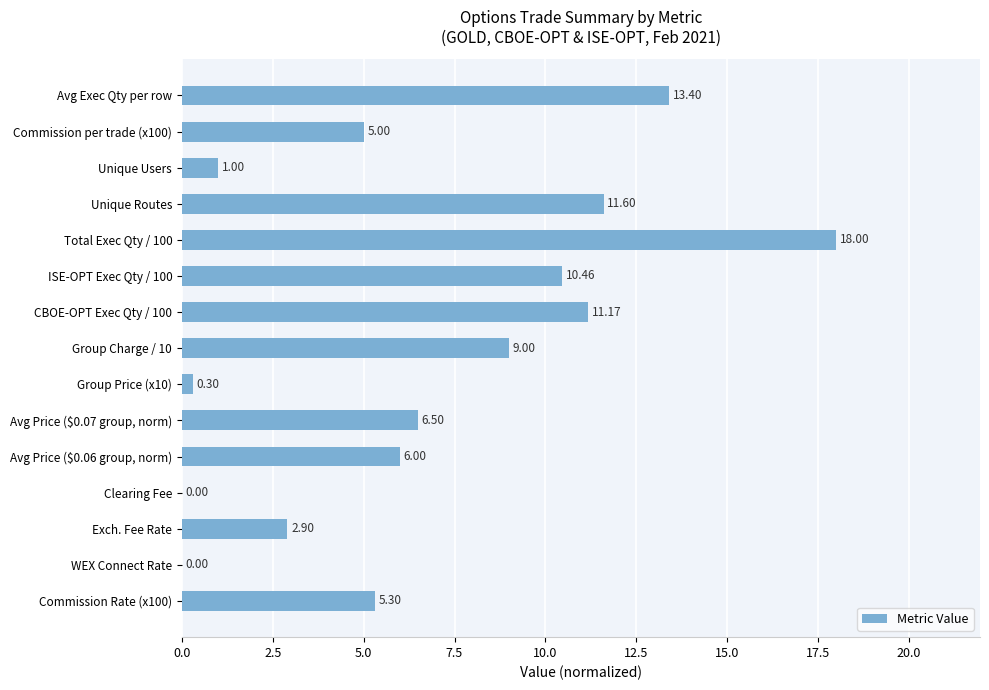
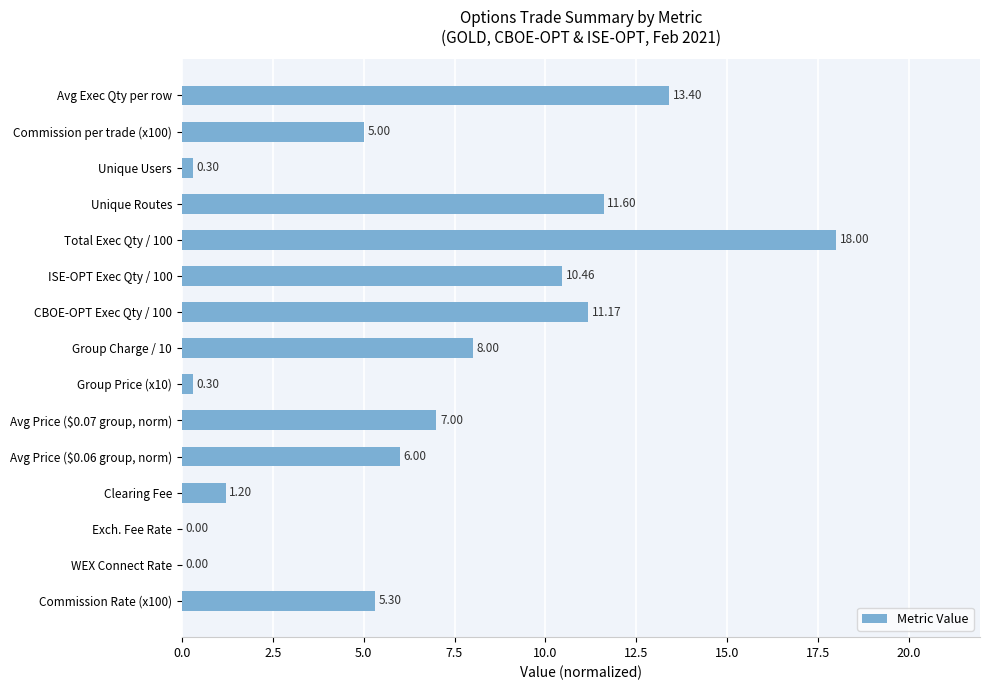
Unique Users: 1.00 -> 0.30
Group Charge / 10: 9.00 -> 8.00
Avg Price ($0.07 group, norm): 6.50 -> 7.00
Clearing Fee: 0.00 -> 1.20
Exch. Fee Rate: 2.90 -> 0.00
